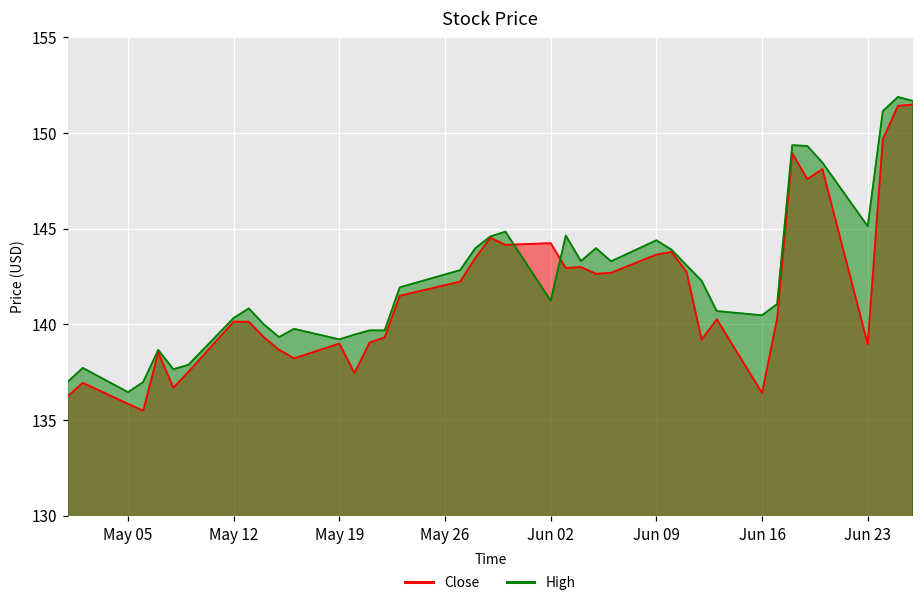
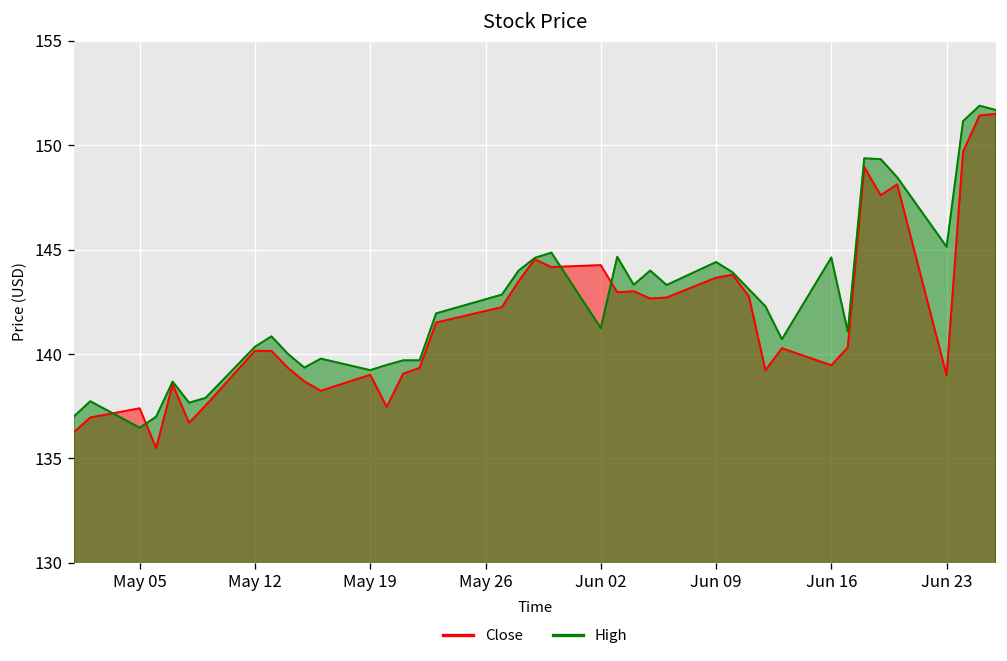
Close, May 05: 135.9 -> 137.4
Close, Jun 16: 136.4 -> 139.4
High, Jun 16: 140.5 -> 144.6
